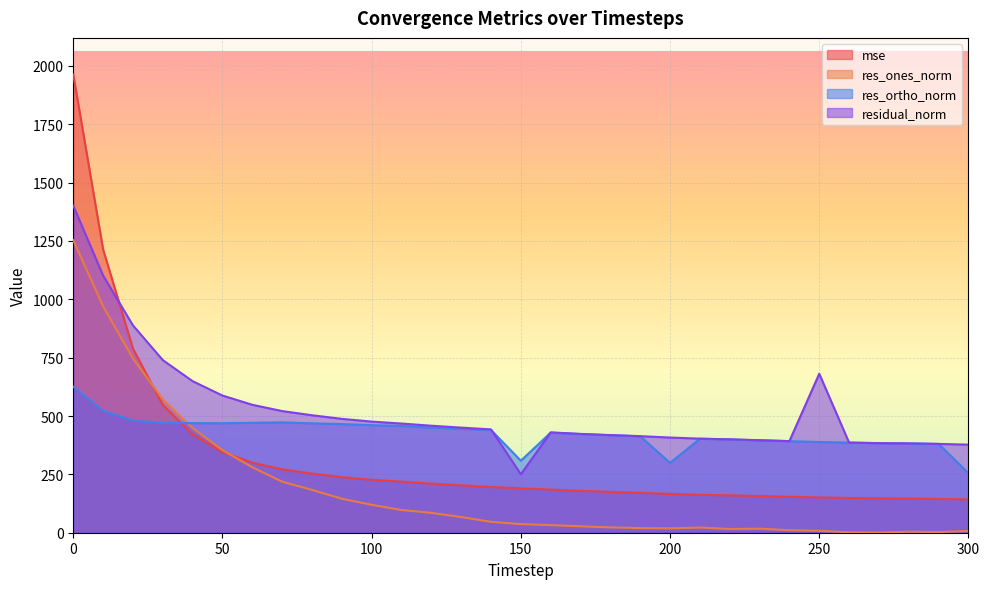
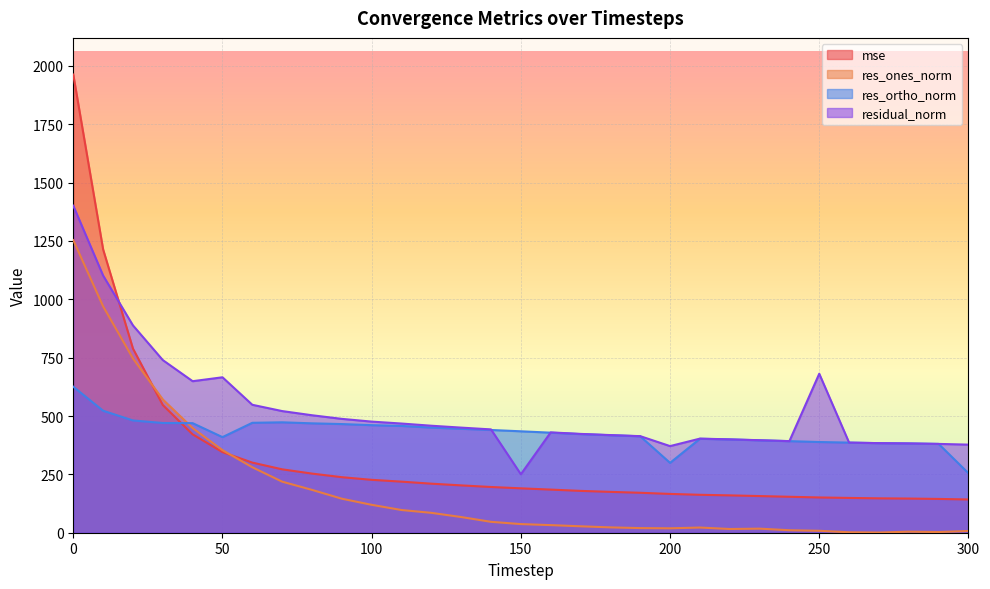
res_ortho_norm, 50: 470 -> 410
residual_norm, 50: 590 -> 670
res_ortho_norm, 150: 310 -> 430
residual_norm, 200: 410 -> 370
